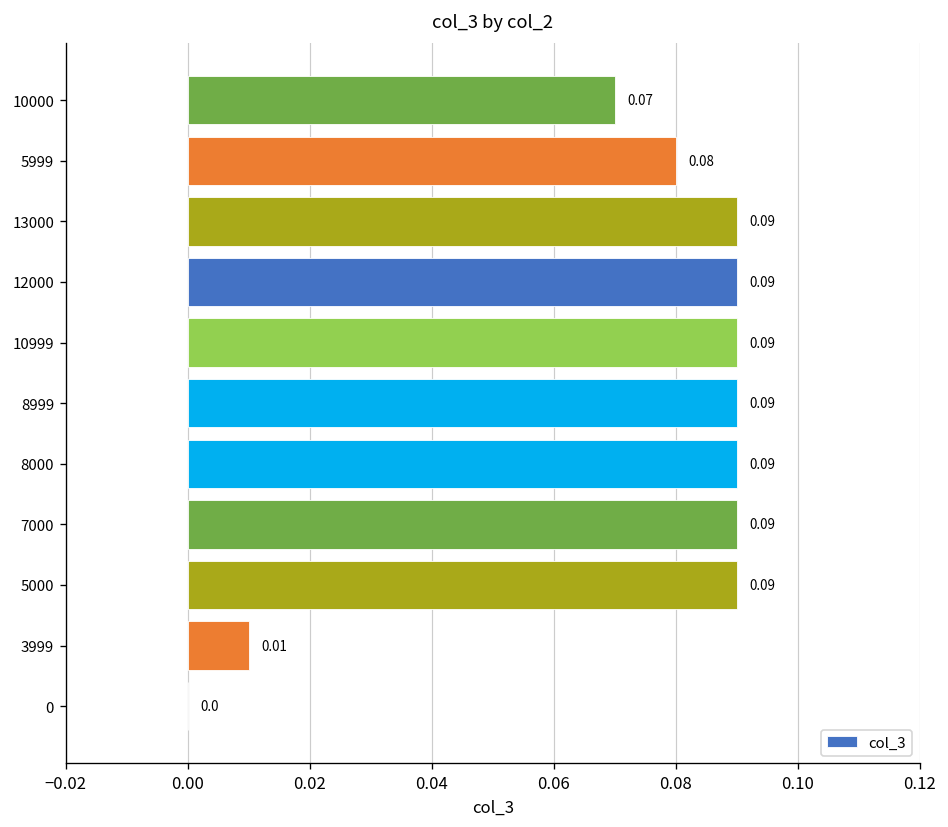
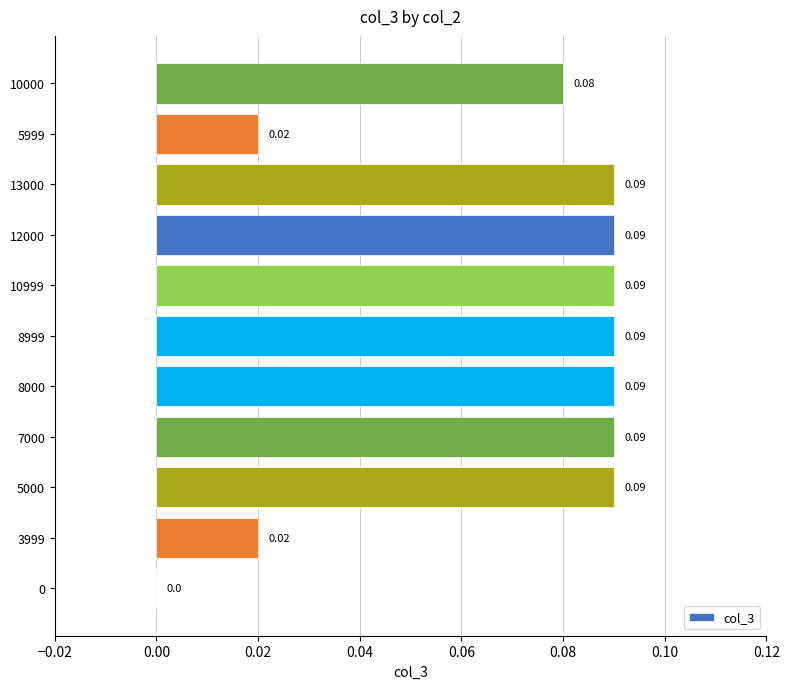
10000: 0.07 -> 0.08
5999: 0.08 -> 0.02
3999: 0.01 -> 0.02
